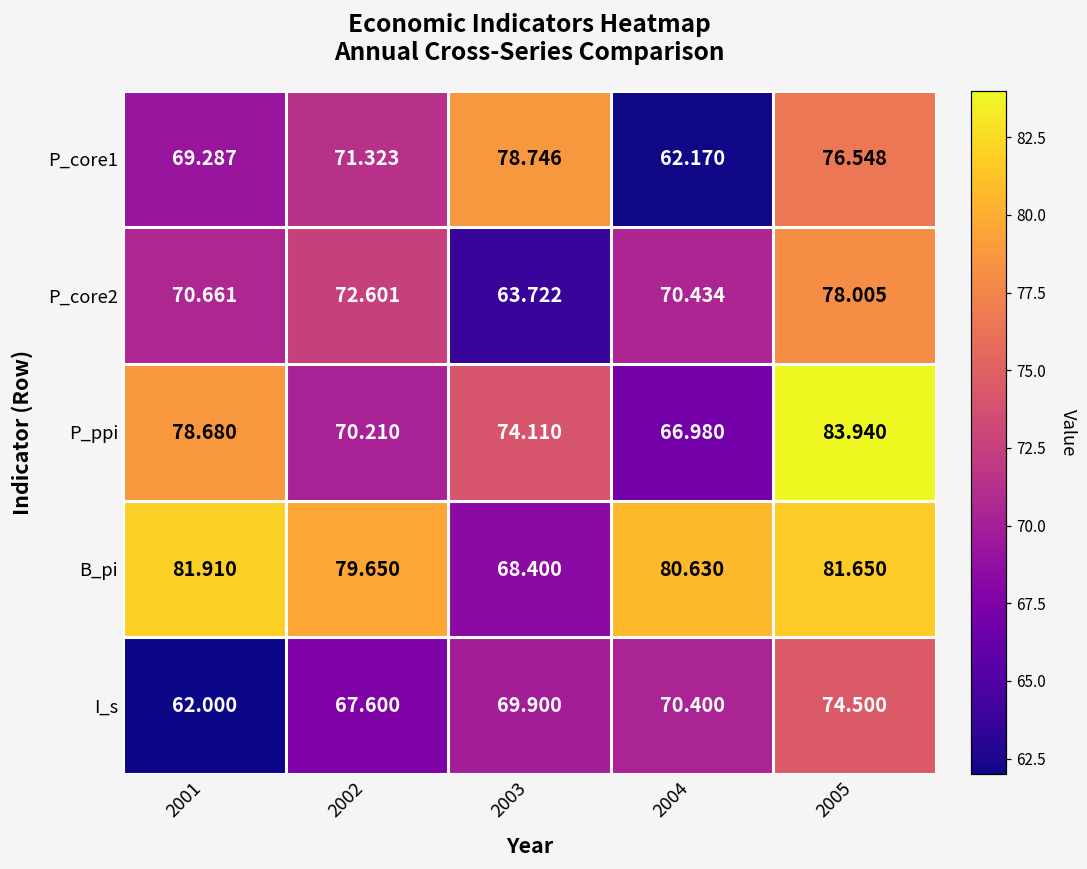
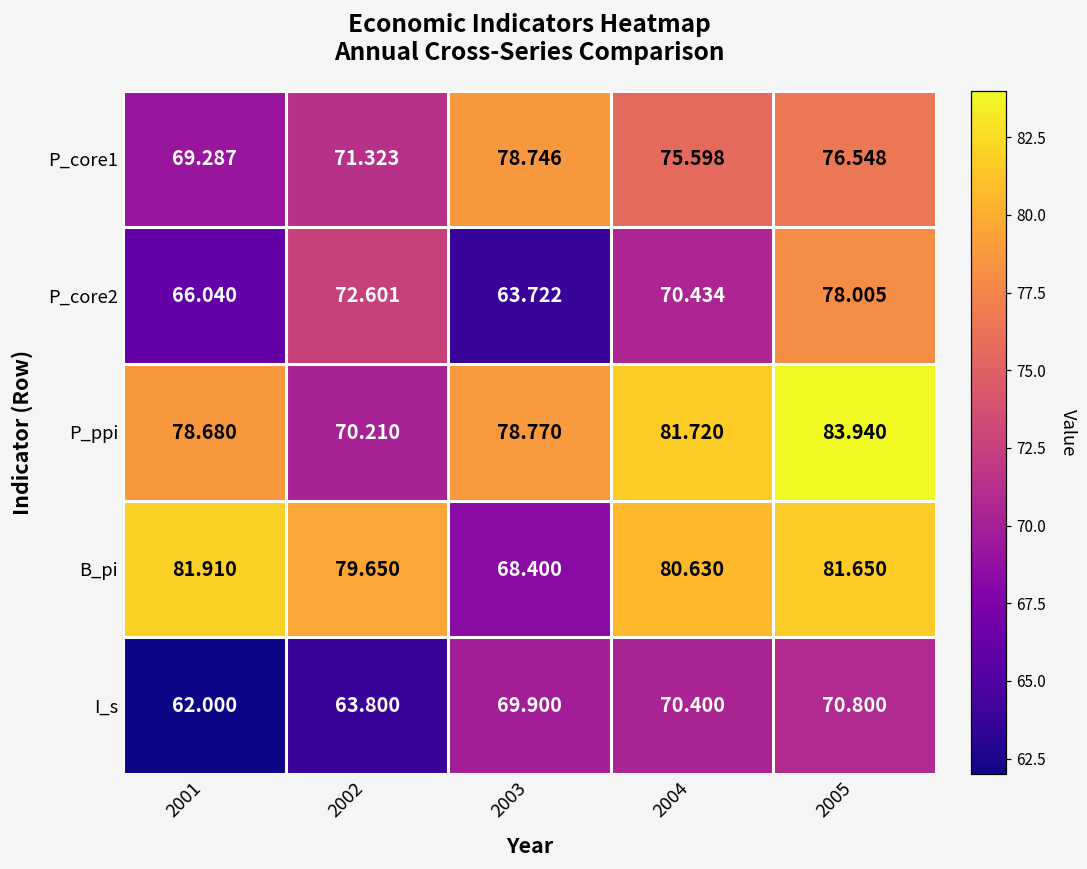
P_core1, 2004: 62.170 -> 75.598
P_core2, 2001: 70.661 -> 66.040
P_ppi, 2003: 74.110 -> 78.770
P_ppi, 2004: 66.980 -> 81.720
I_s, 2002: 67.600 -> 63.800
I_s, 2005: 74.500 -> 70.800
